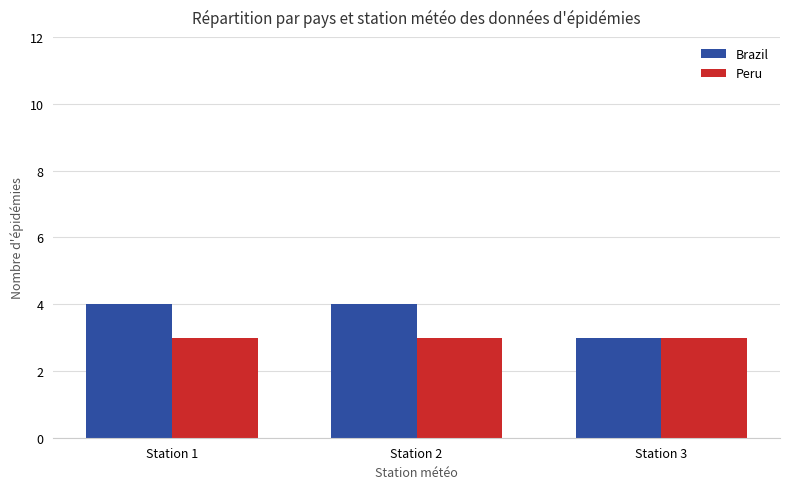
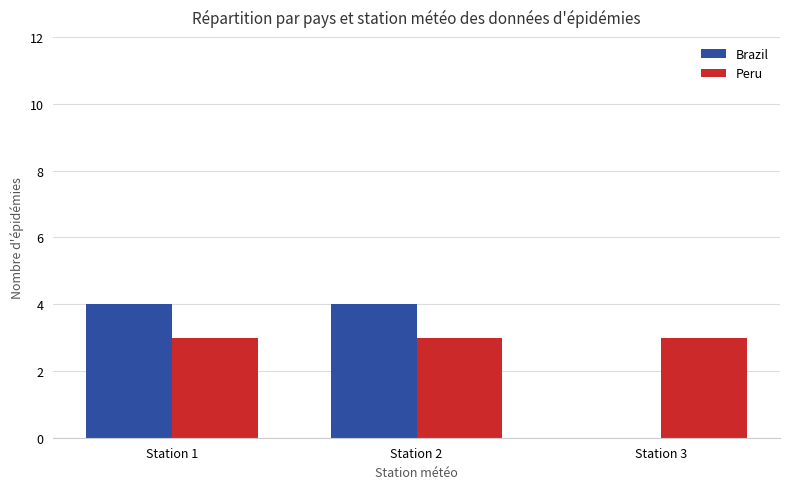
Brazil, Station 3: 3 -> 0
